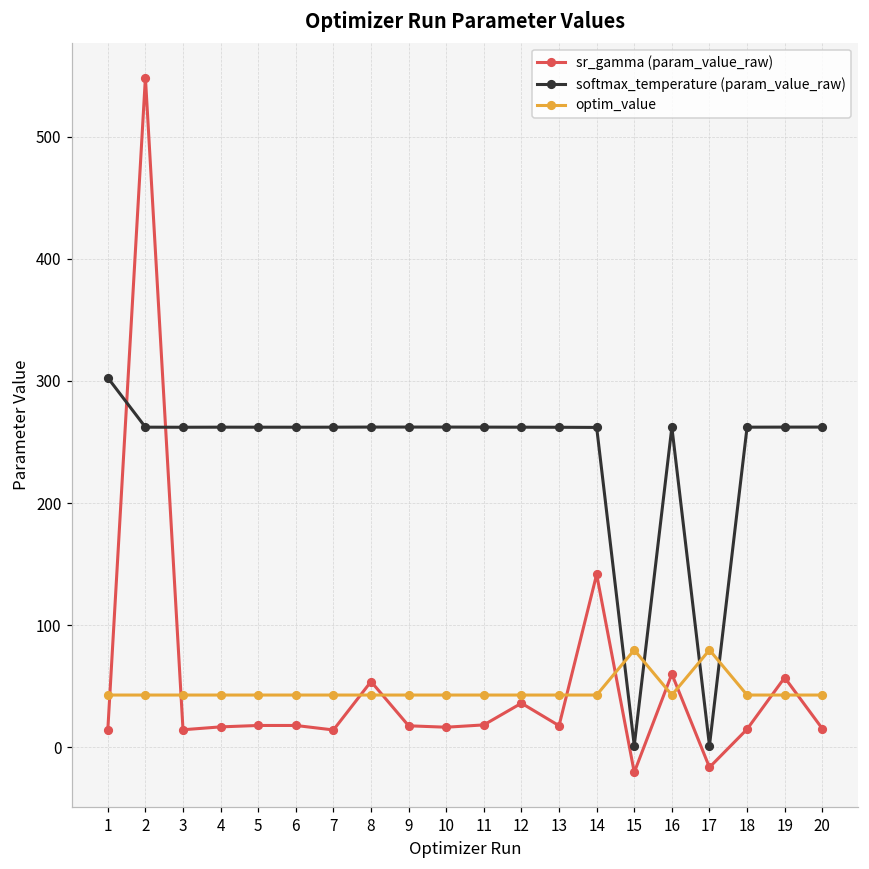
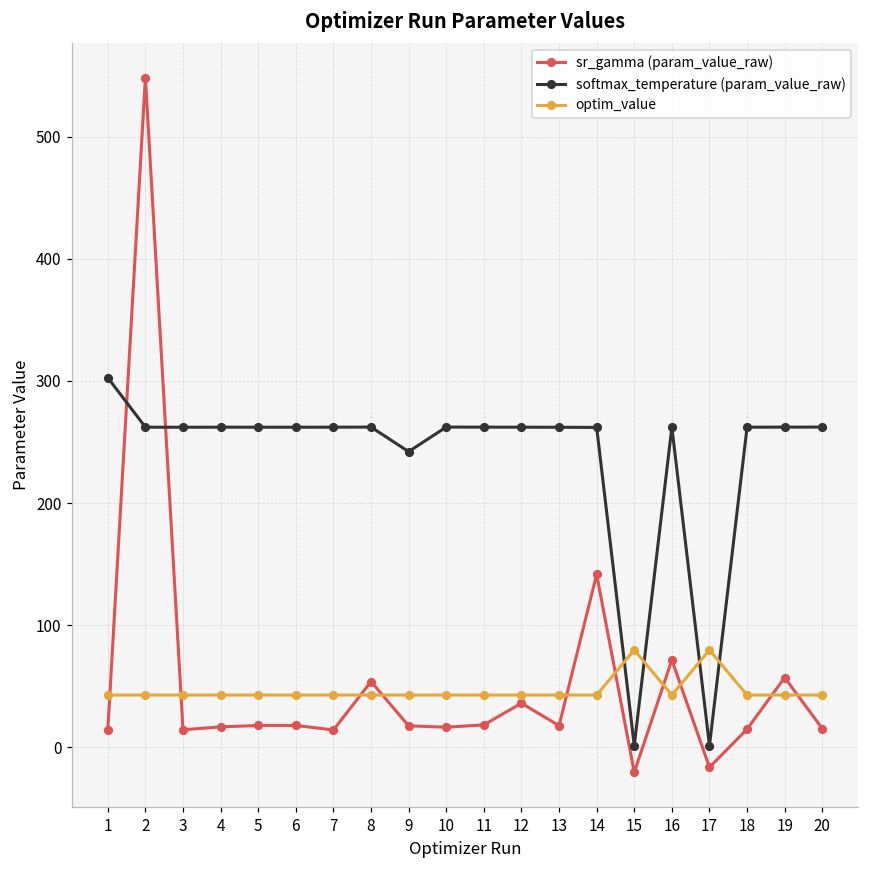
softmax_temperature (param_value_raw), 9: 262 -> 242
sr_gamma (param_value_raw), 16: 60 -> 72
